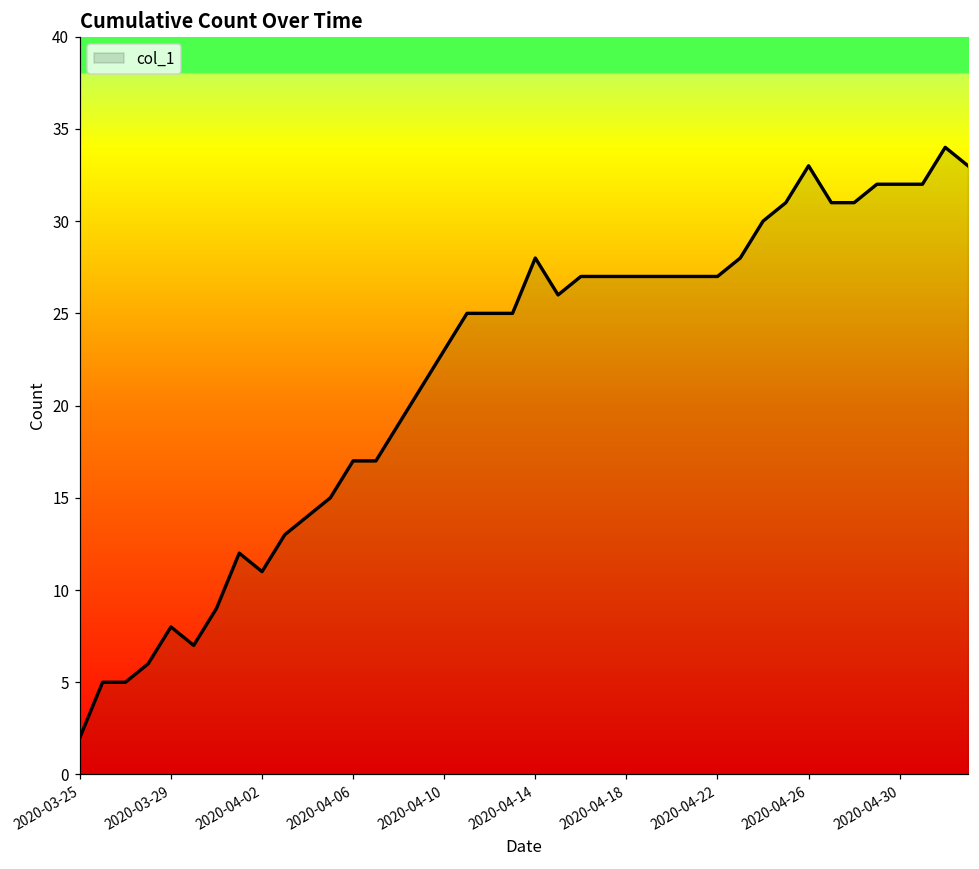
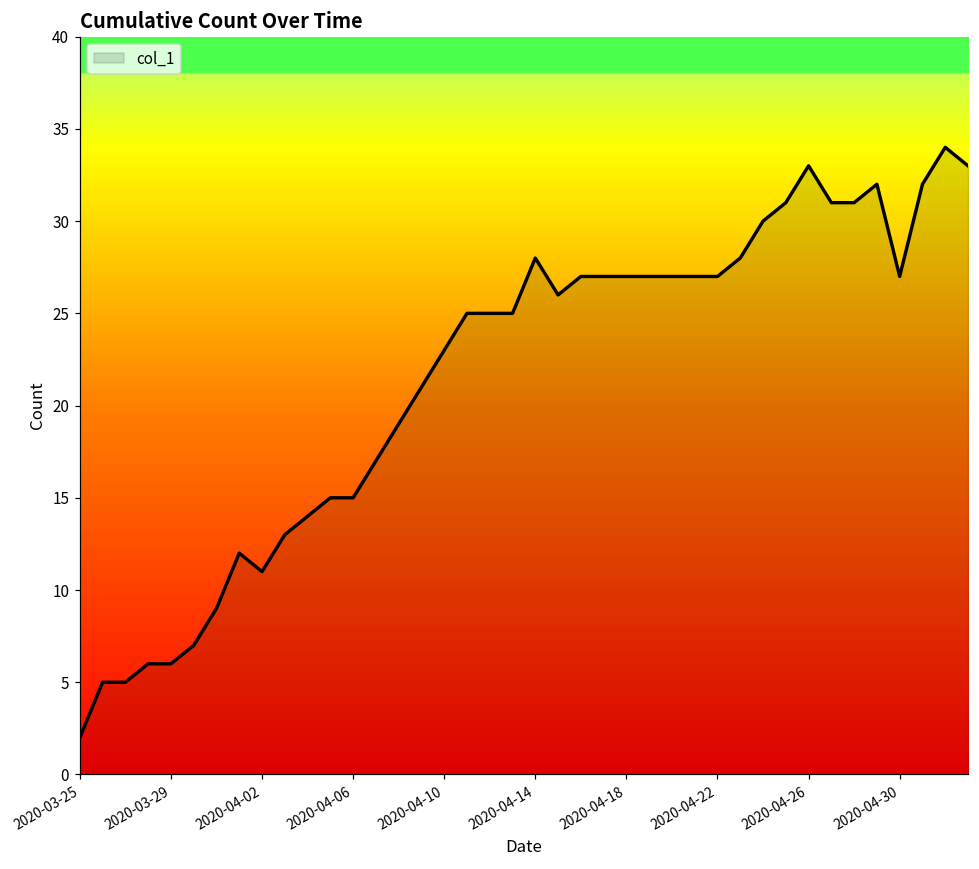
2020-03-29: 8 -> 6
2020-04-06: 17 -> 15
2020-04-30: 32 -> 27
